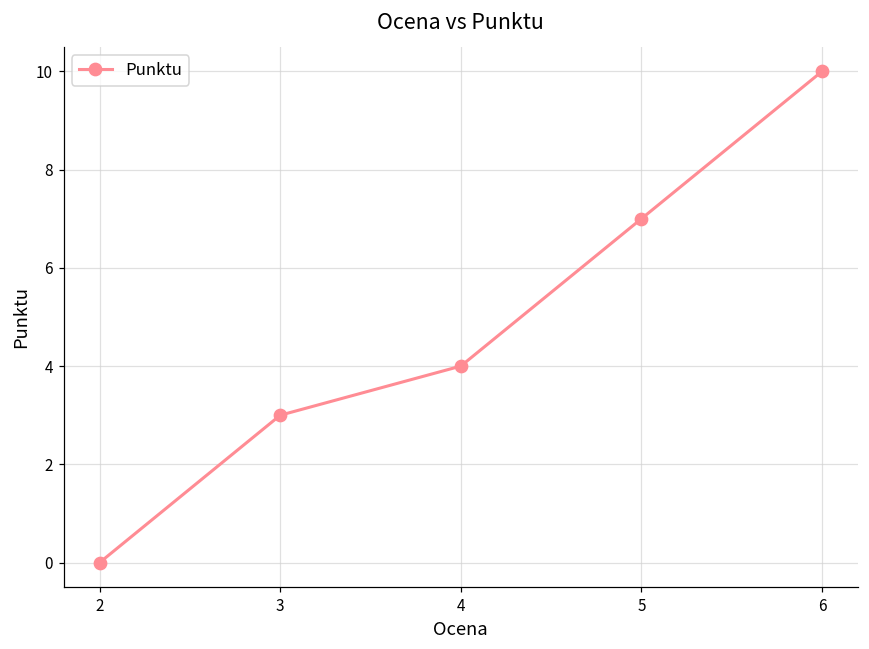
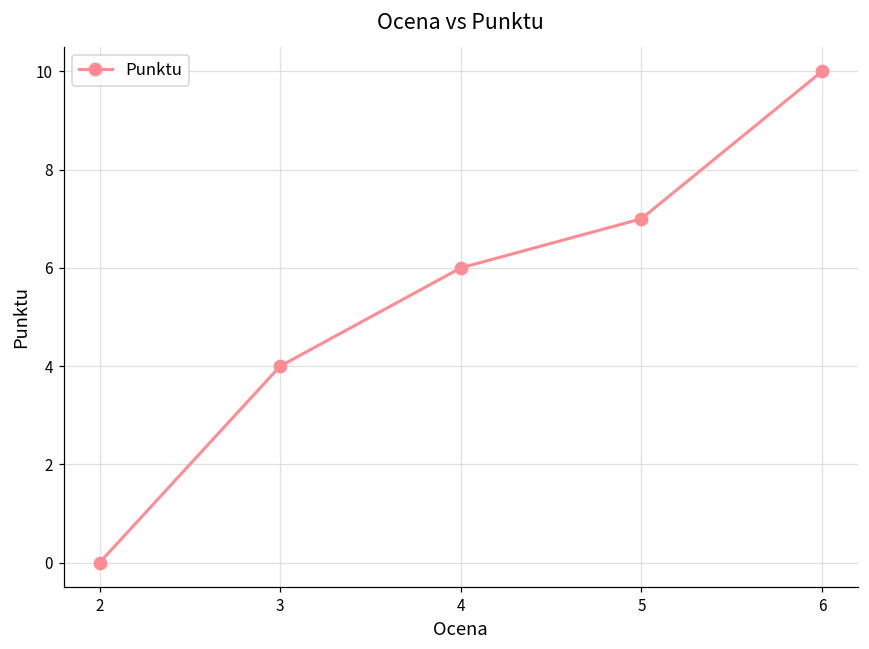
3: 3 -> 4
4: 4 -> 6
